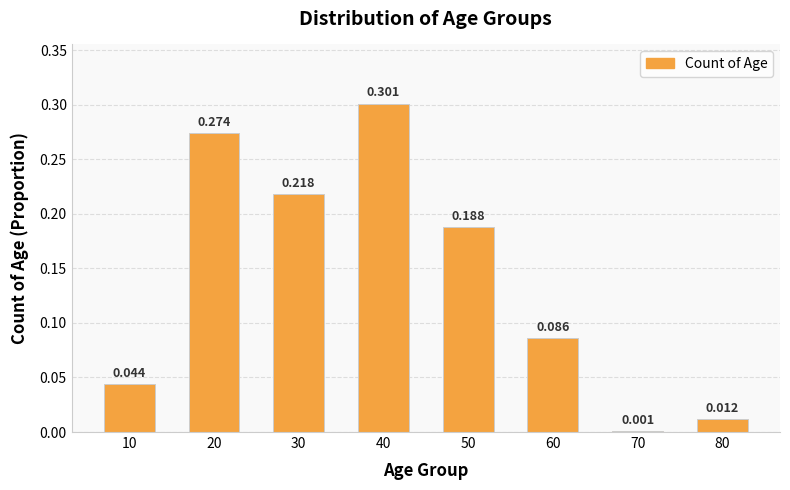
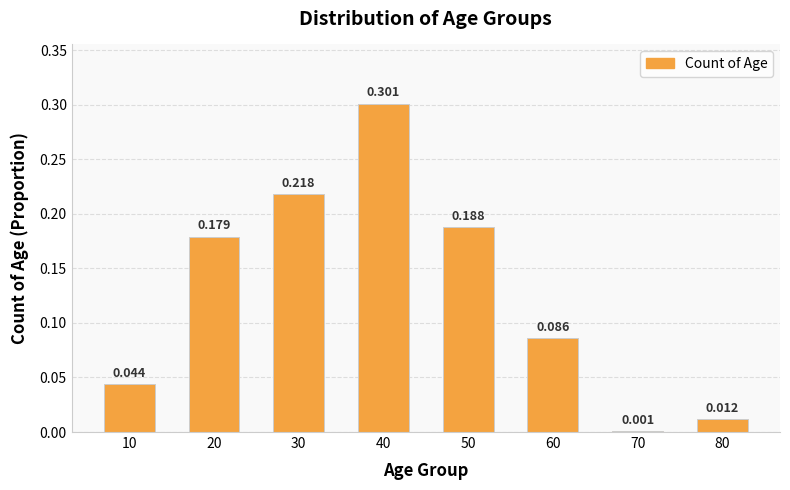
20: 0.274 -> 0.179
